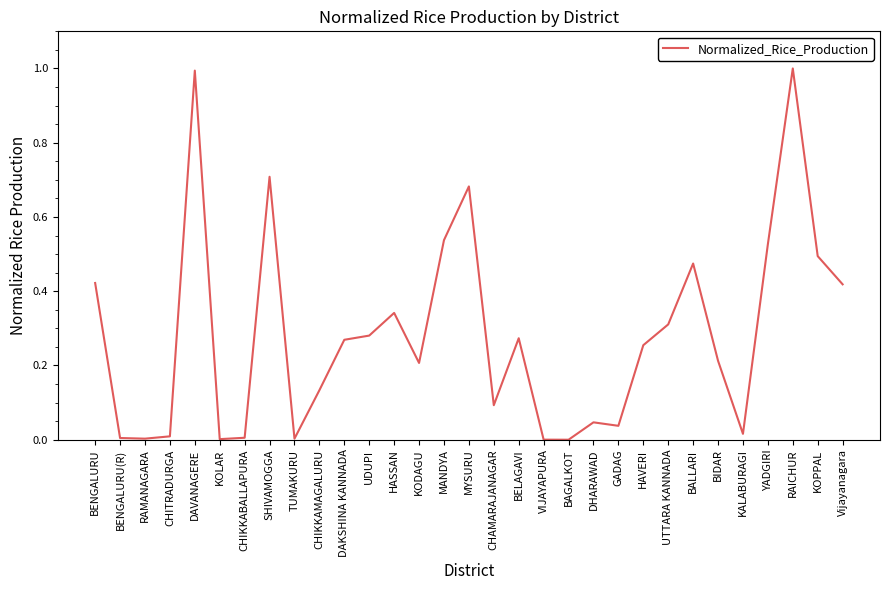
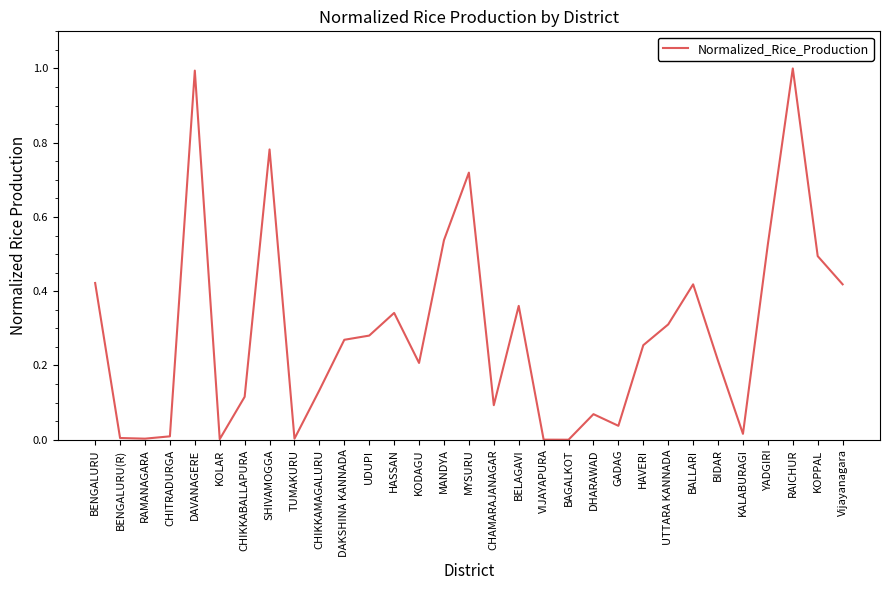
CHIKKABALLAPURA: 0.01 -> 0.12
SHIVAMOGGA: 0.71 -> 0.78
MYSURU: 0.68 -> 0.72
BELAGAVI: 0.27 -> 0.36
DHARAWAD: 0.05 -> 0.07
BALLARI: 0.47 -> 0.42
